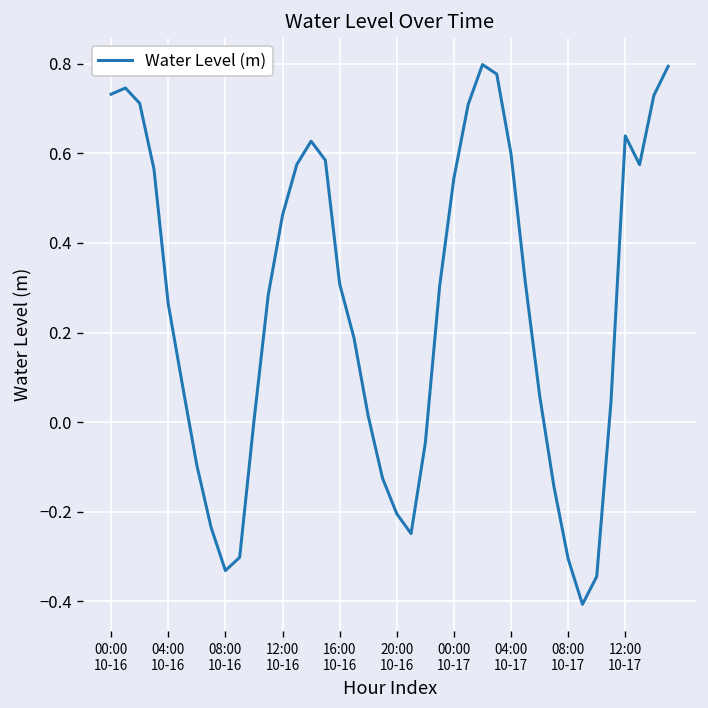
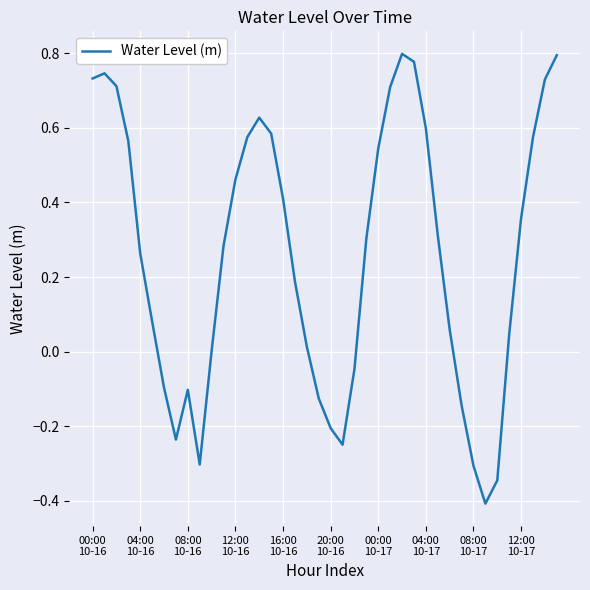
08:00 10-16: -0.33 -> -0.10
16:00 10-16: 0.31 -> 0.41
12:00 10-17: 0.64 -> 0.36
